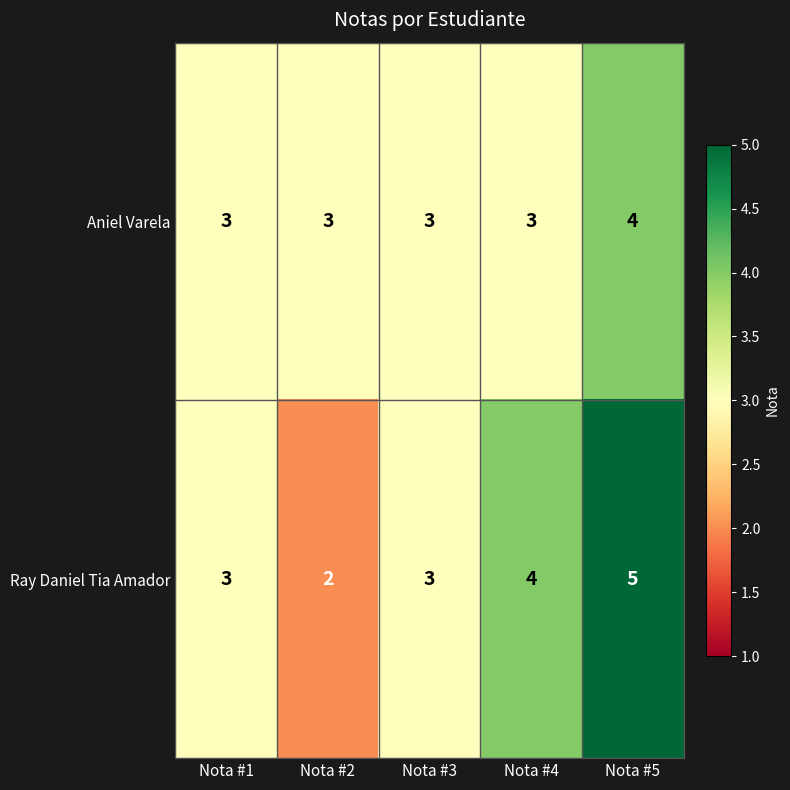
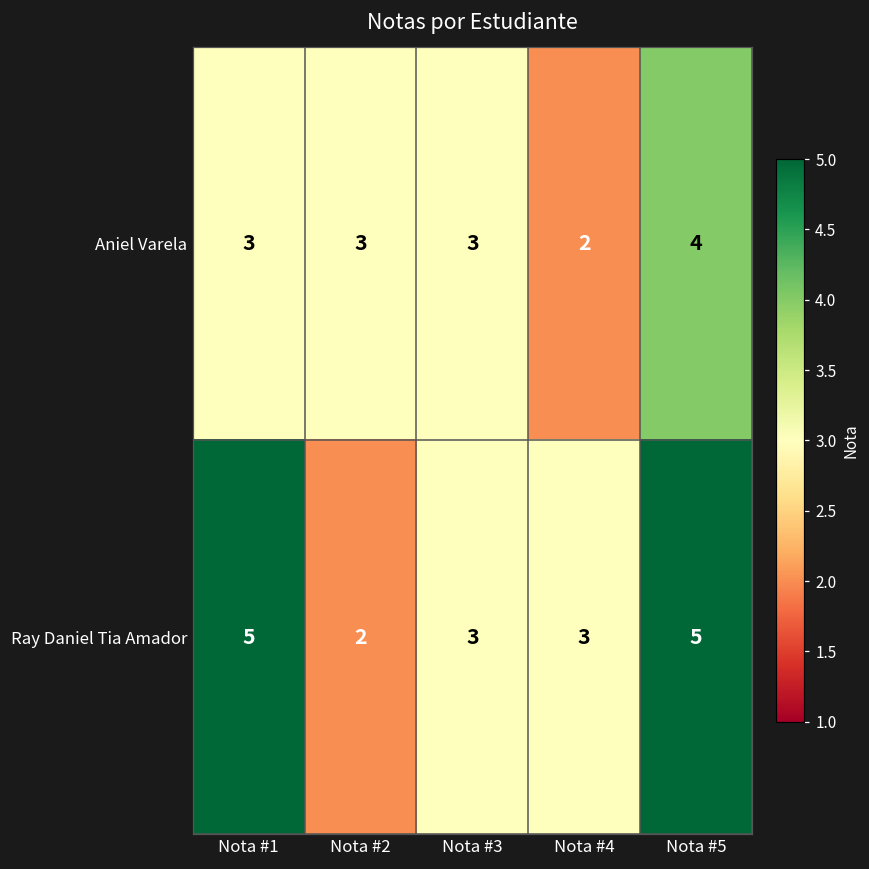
Aniel Varela, Nota #4: 3 -> 2
Ray Daniel Tia Amador, Nota #1: 3 -> 5
Ray Daniel Tia Amador, Nota #4: 4 -> 3
